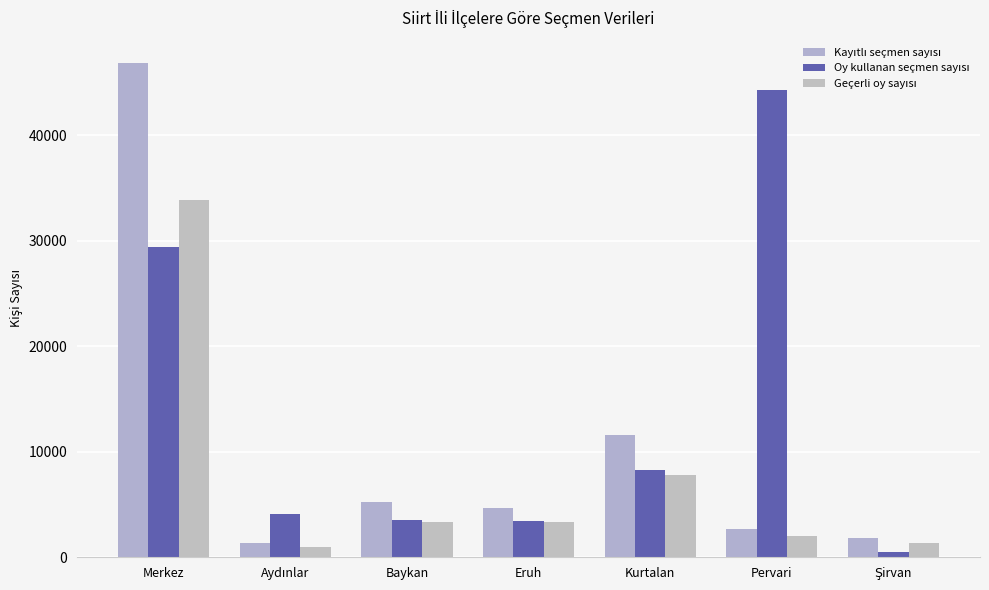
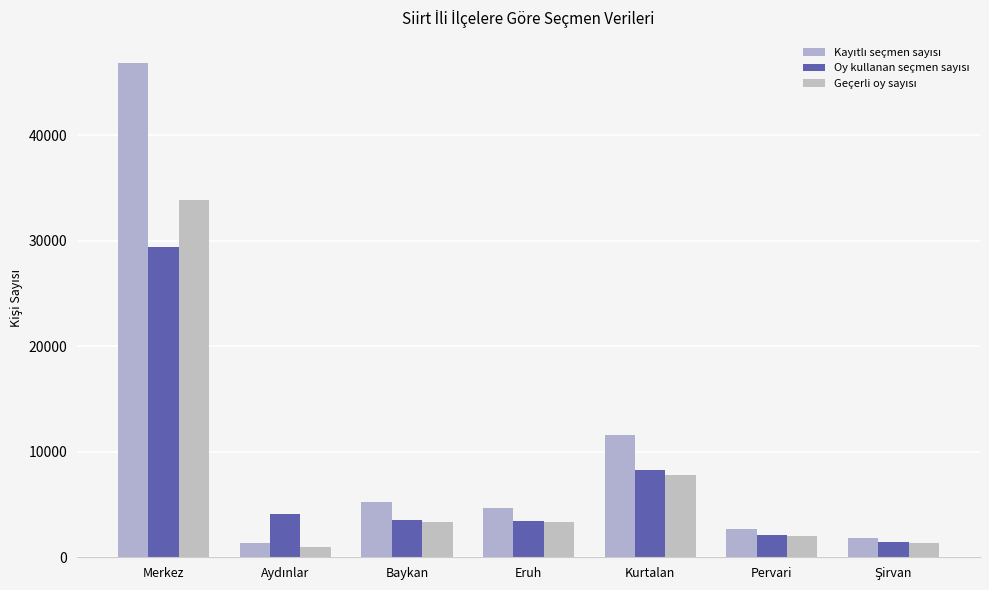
Oy kullanan seçmen sayısı, Pervari: 44300 -> 2200
Oy kullanan seçmen sayısı, Şirvan: 500 -> 1500
